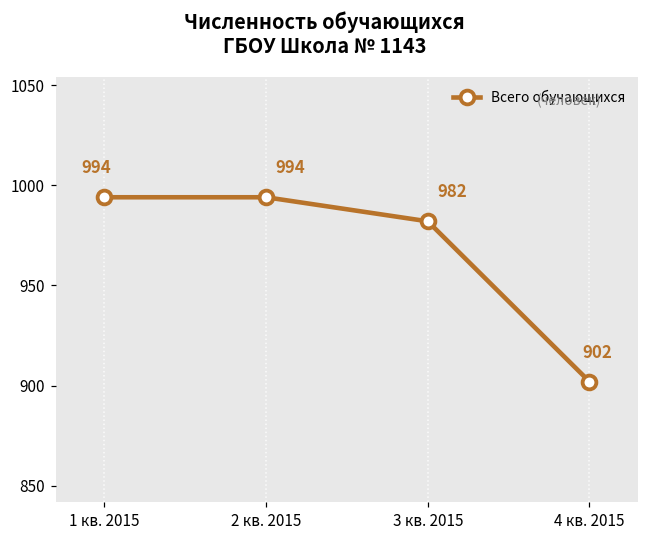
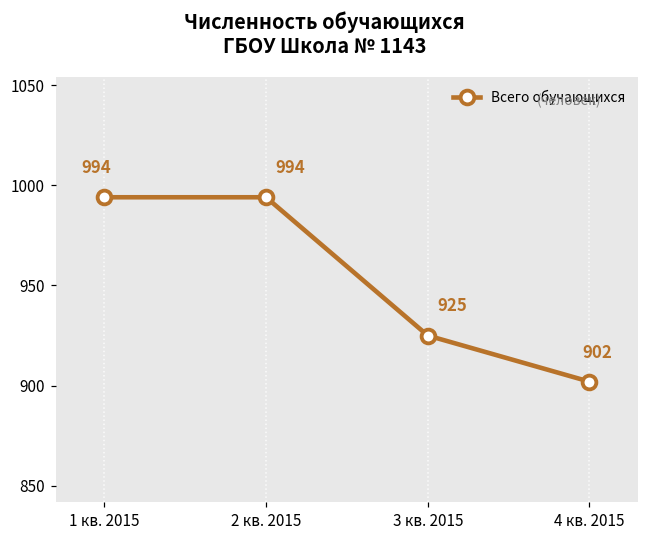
3 кв. 2015: 982 -> 925
